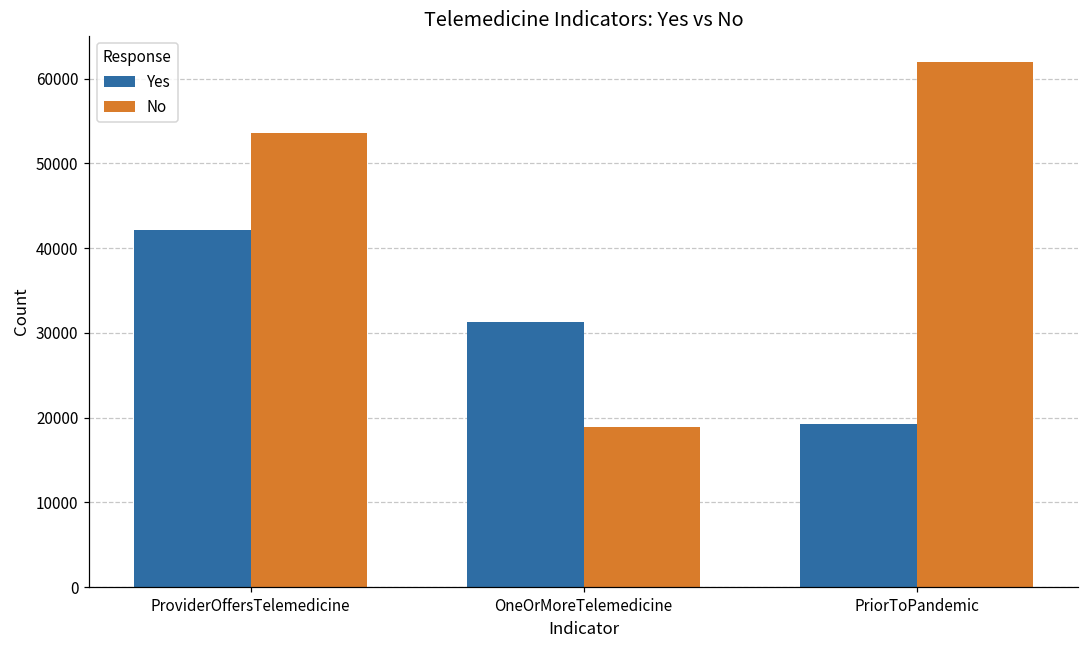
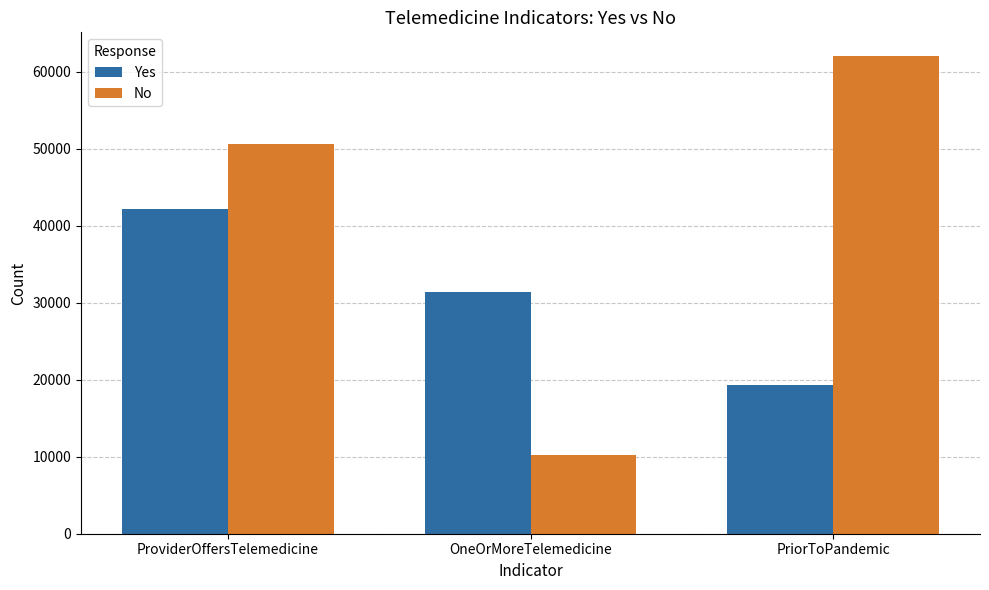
No, ProviderOffersTelemedicine: 54000 -> 51000
No, OneOrMoreTelemedicine: 19000 -> 10000
